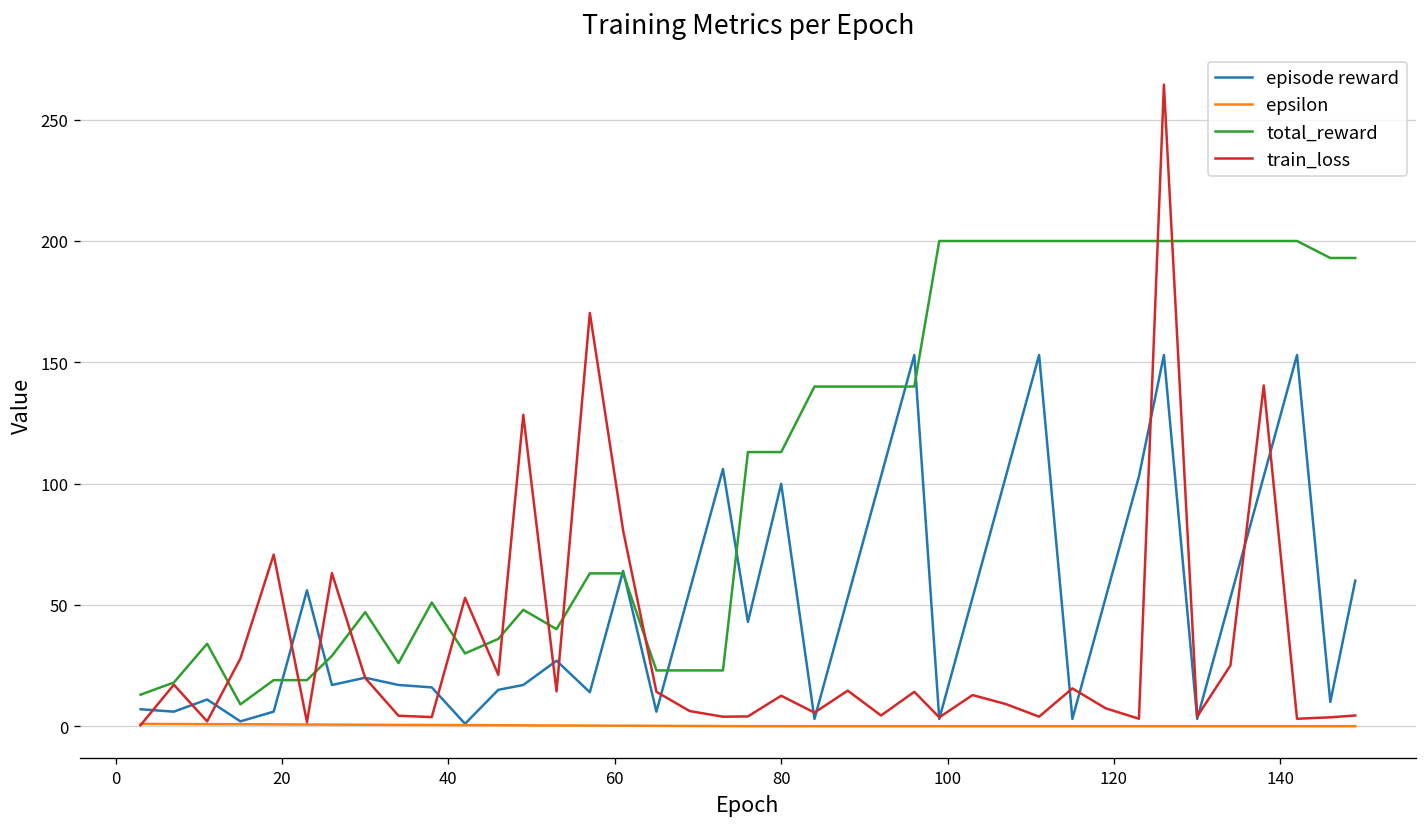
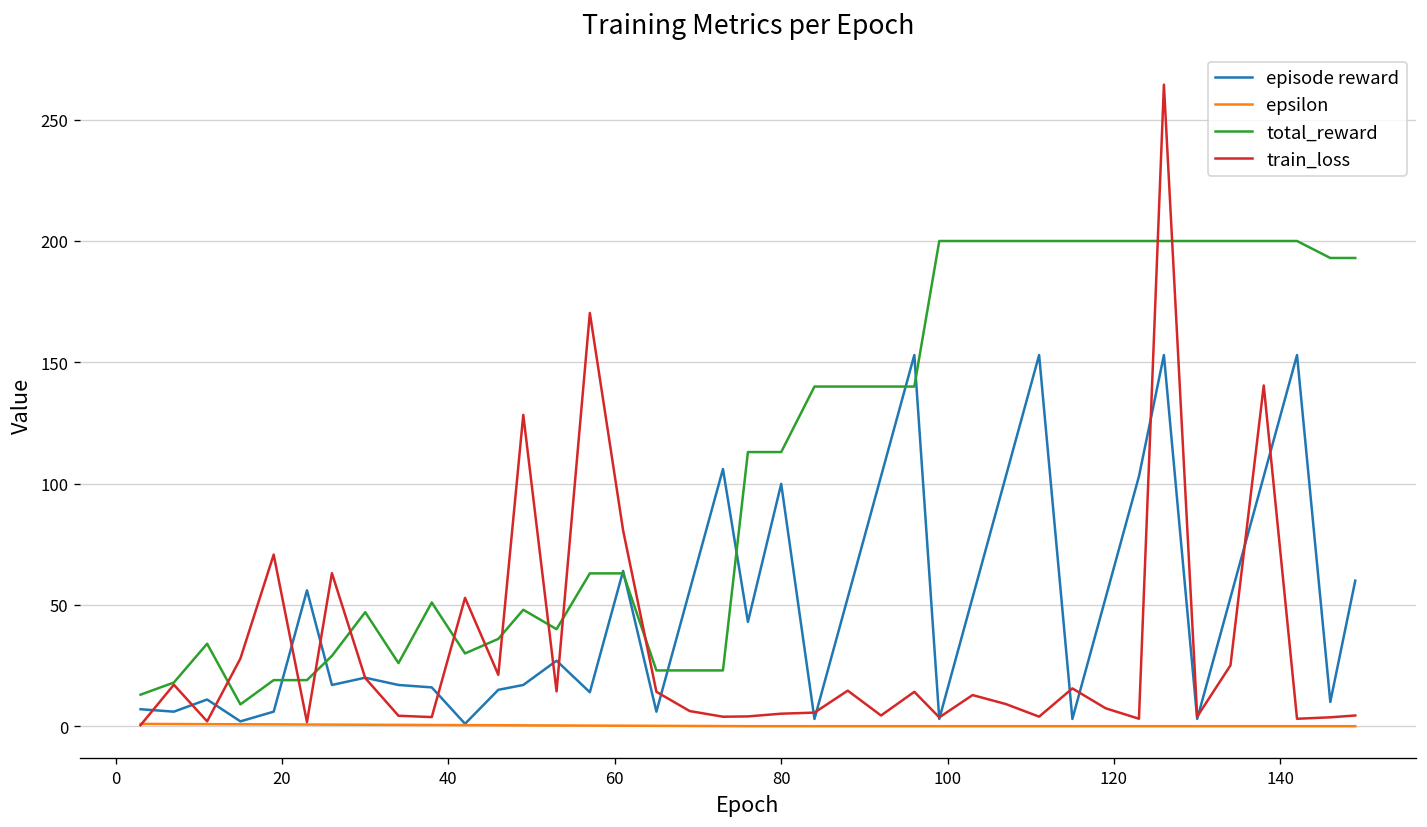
train_loss, 80: 13 -> 5
